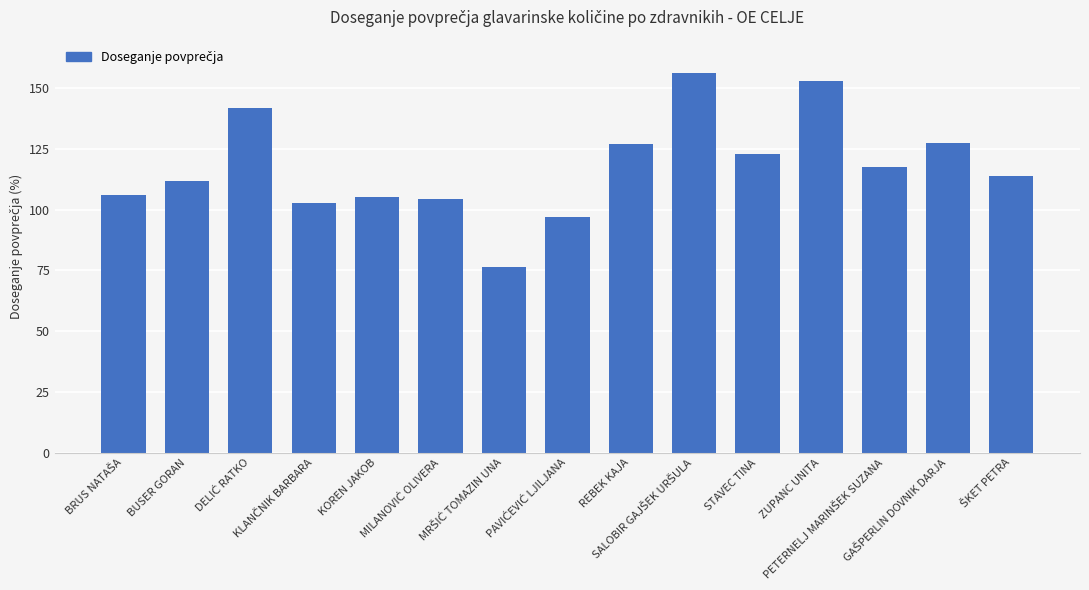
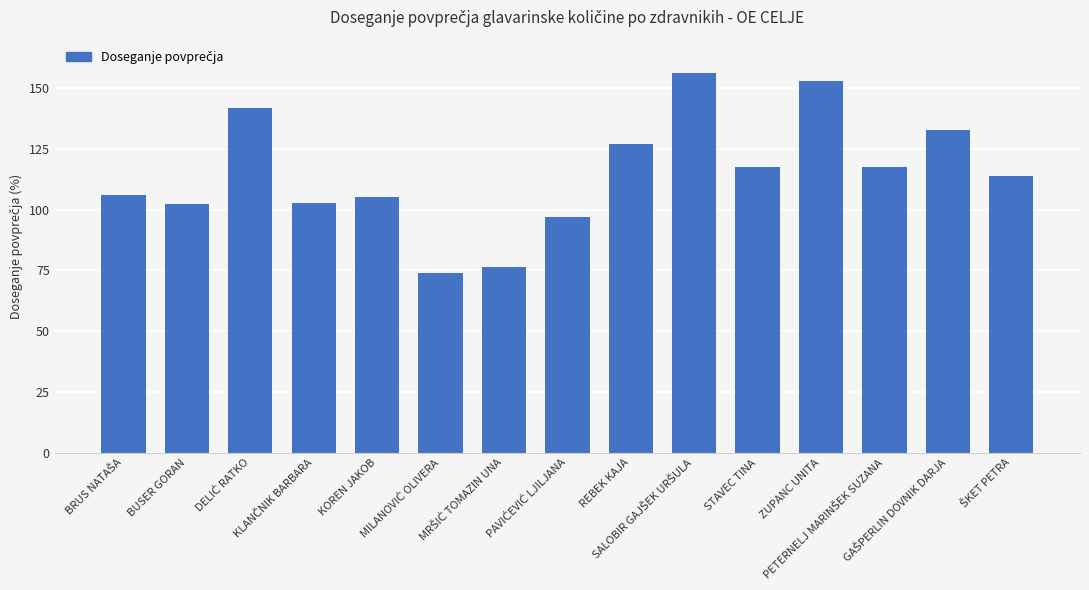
BUSER GORAN: 112 -> 102
MILANOVIĆ OLIVERA: 104 -> 74
STAVEC TINA: 123 -> 118
GAŠPERLIN DOVNIK DARJA: 128 -> 133
